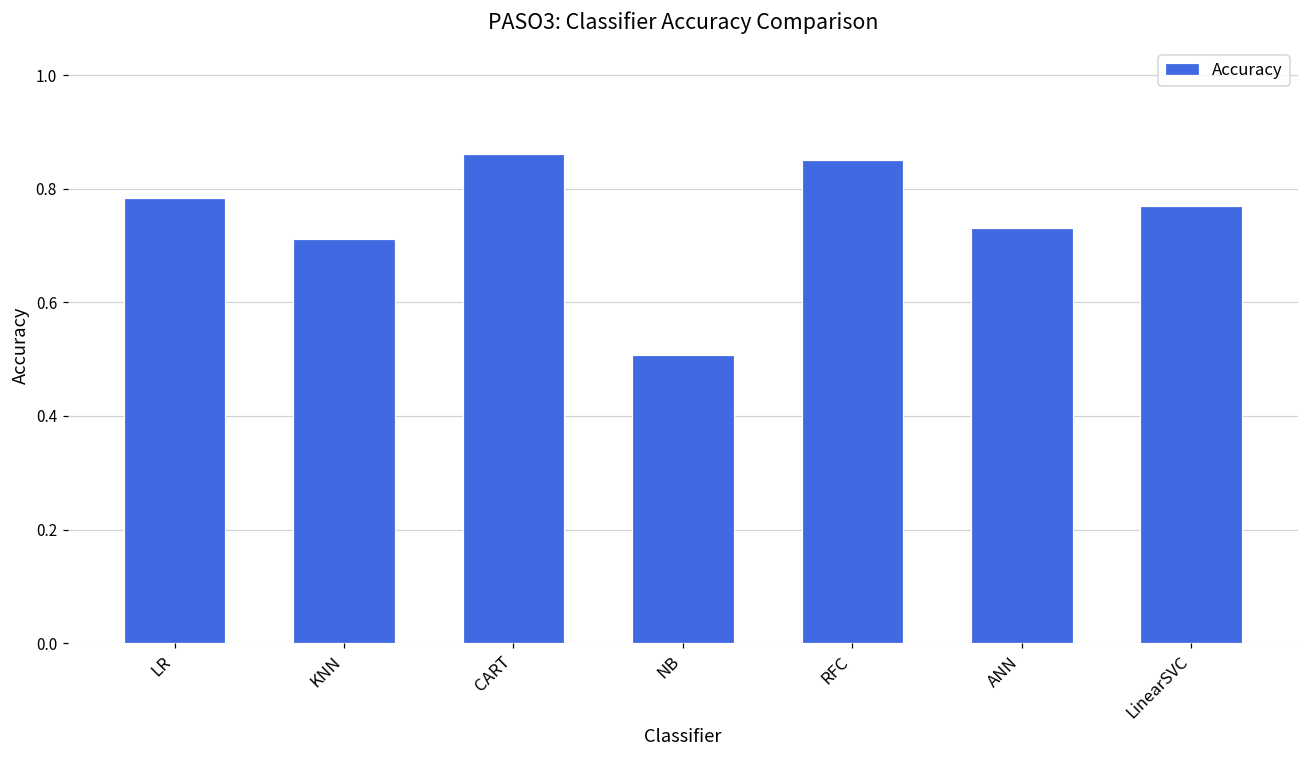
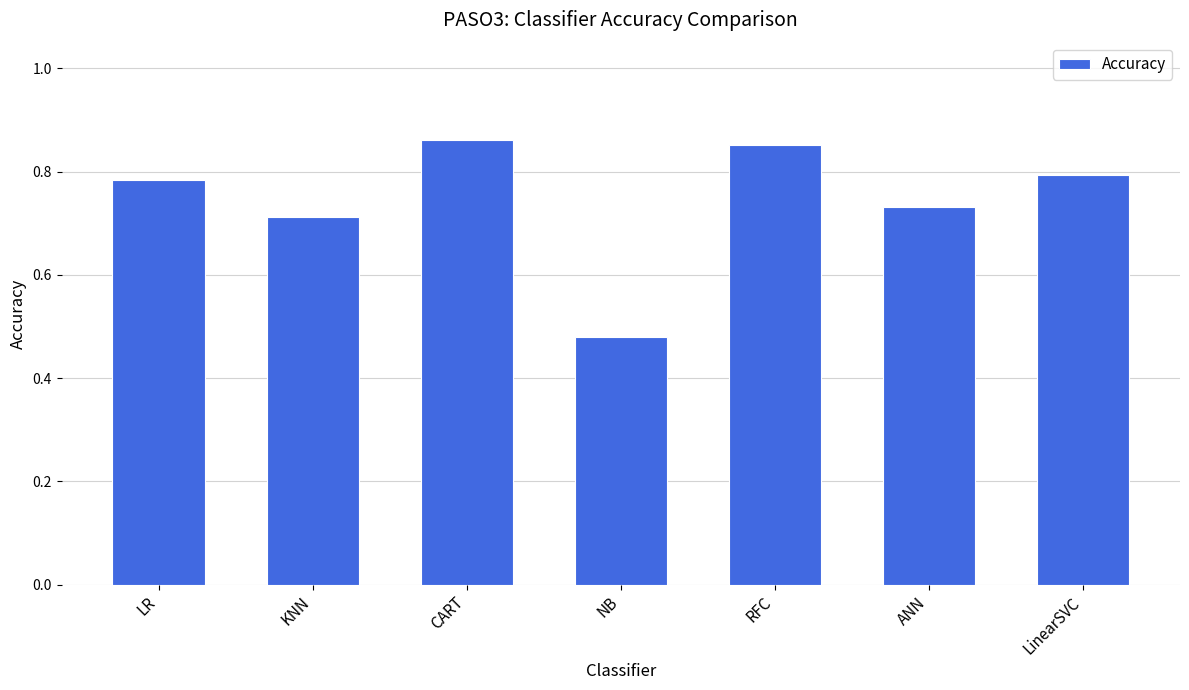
NB: 0.51 -> 0.48
LinearSVC: 0.77 -> 0.79
